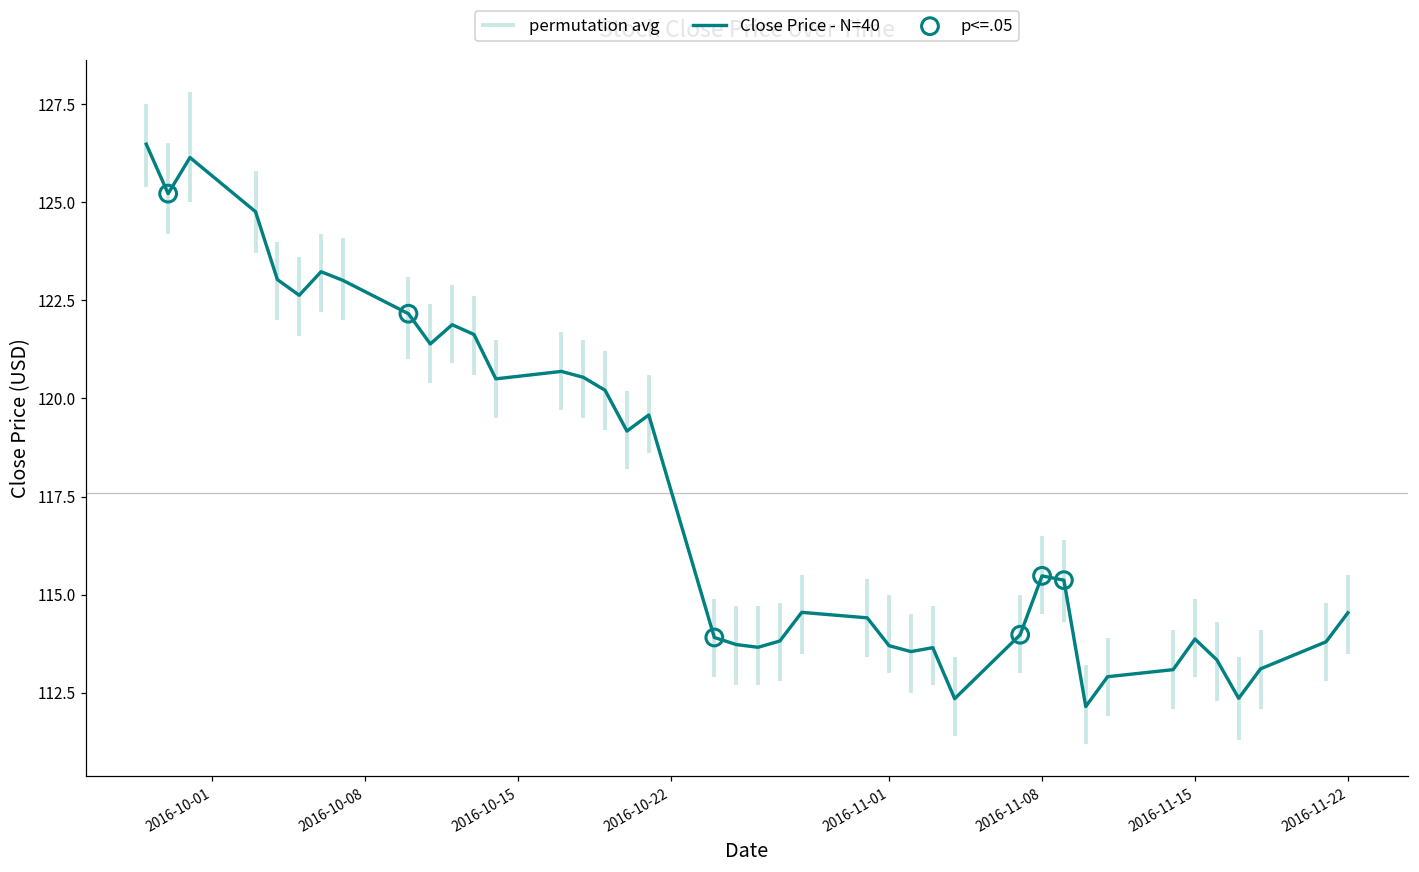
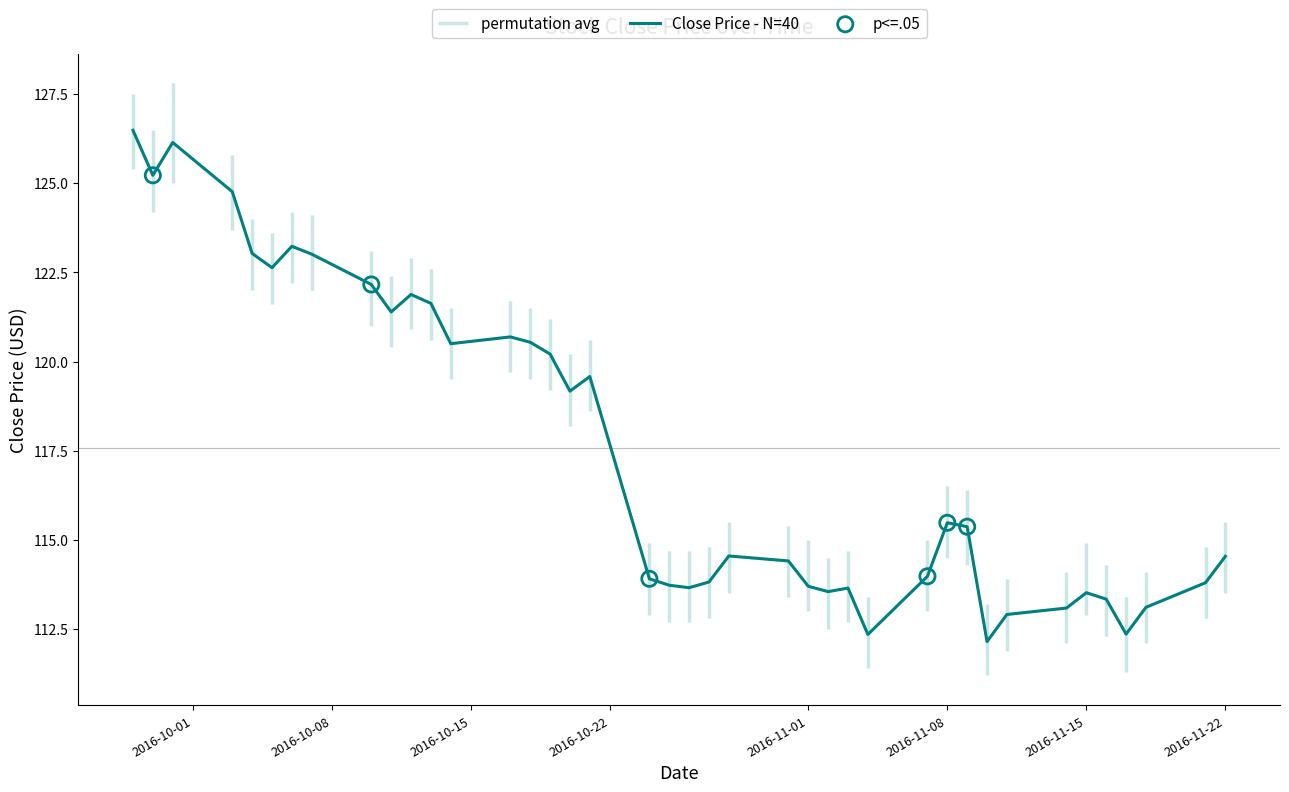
Close Price - N=40, 2016-11-15: 113.9 -> 113.5
